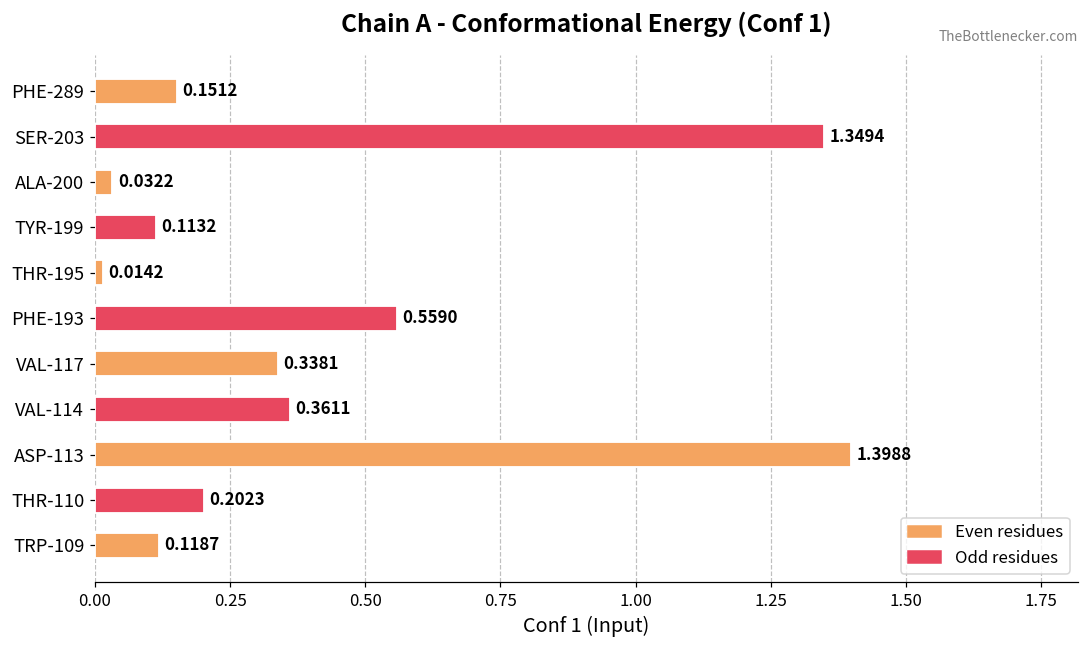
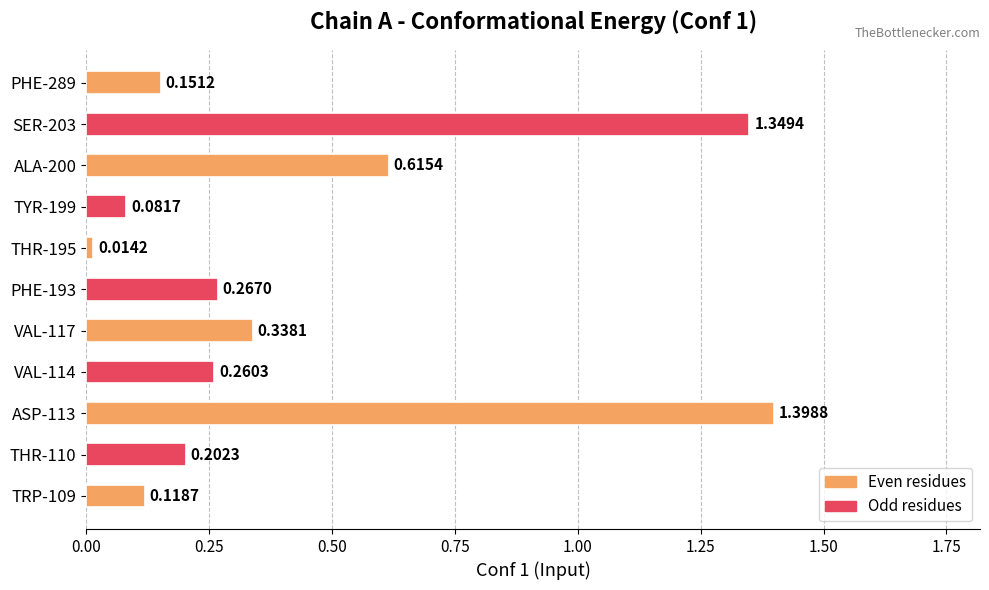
ALA-200: 0.0322 -> 0.6154
TYR-199: 0.1132 -> 0.0817
PHE-193: 0.5590 -> 0.2670
VAL-114: 0.3611 -> 0.2603
